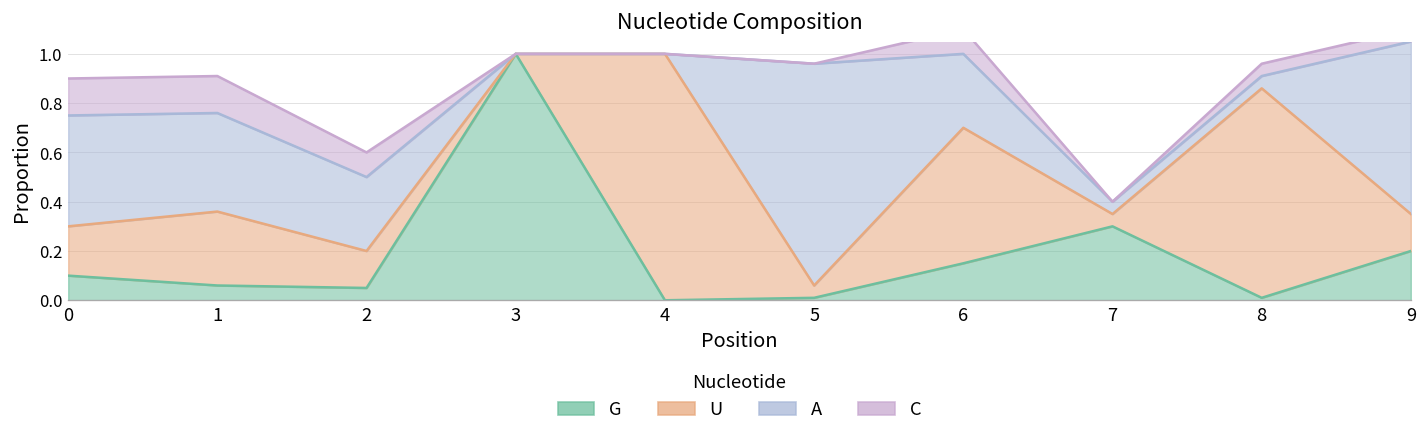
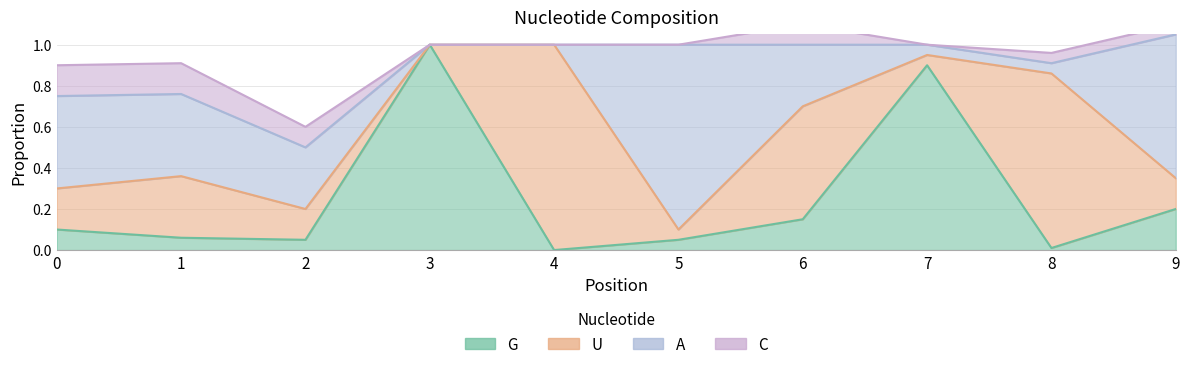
G, 5: 0.01 -> 0.05
G, 7: 0.3 -> 0.9
